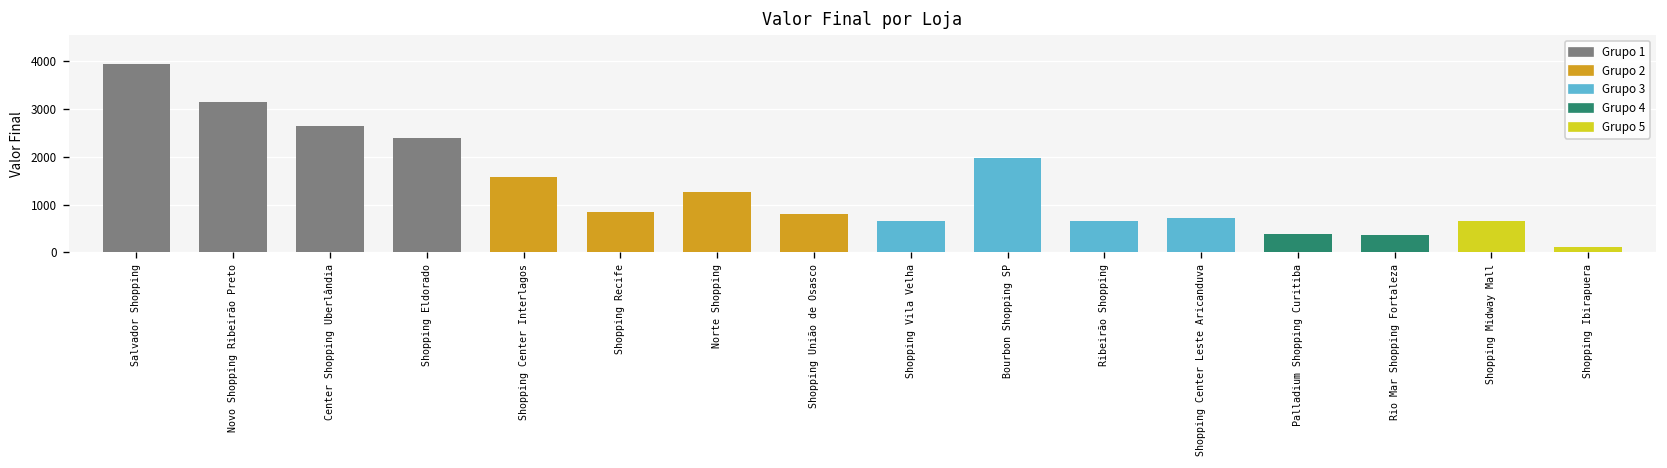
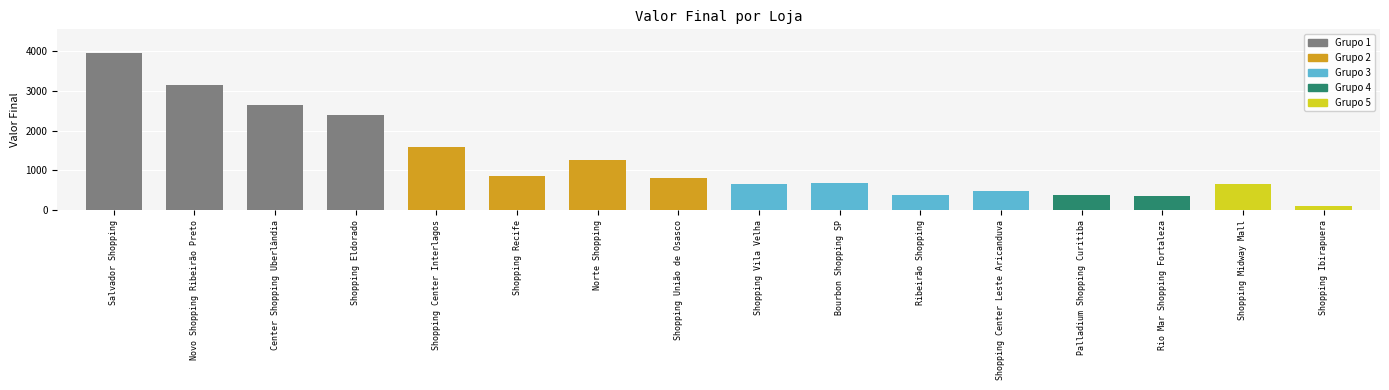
Bourbon Shopping SP: 2000 -> 700
Ribeirão Shopping: 700 -> 400
Shopping Center Leste Aricanduva: 700 -> 500
